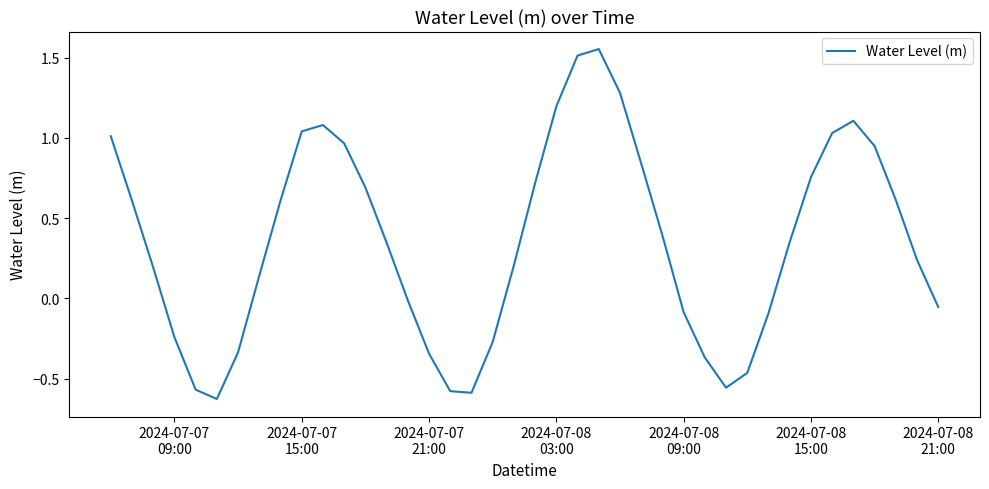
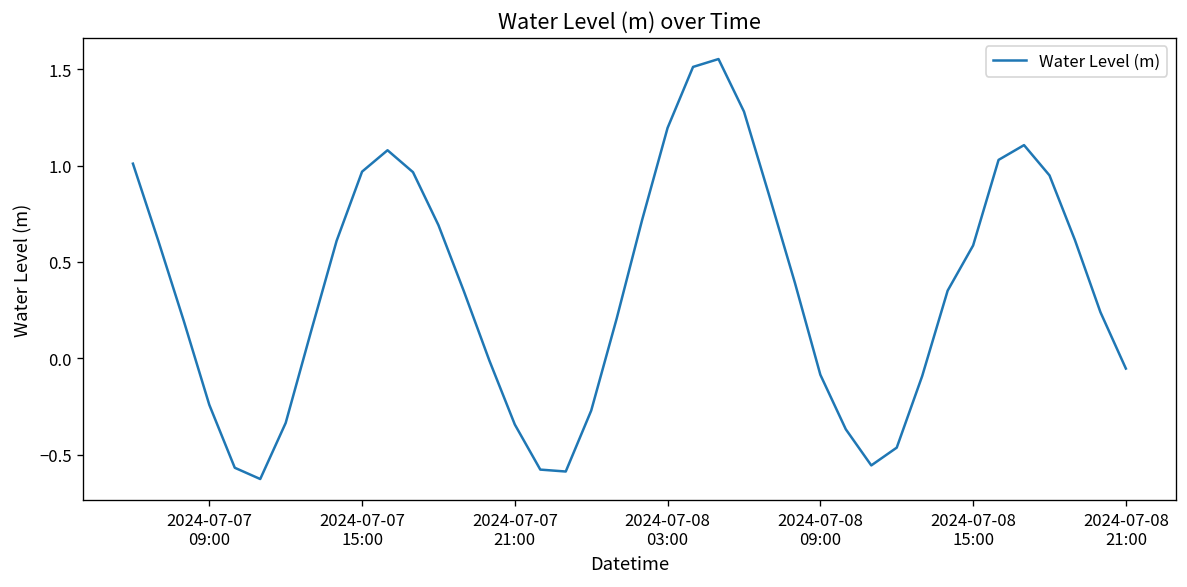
2024-07-07 15:00: 1.04 -> 0.97
2024-07-08 15:00: 0.75 -> 0.59
